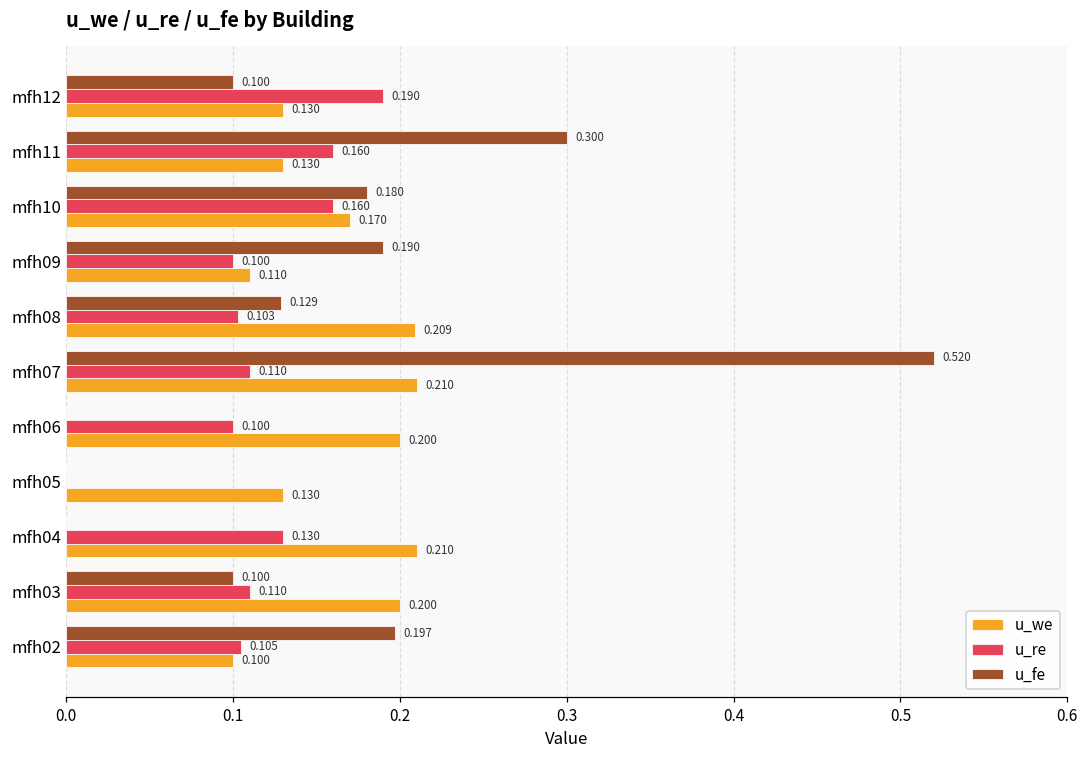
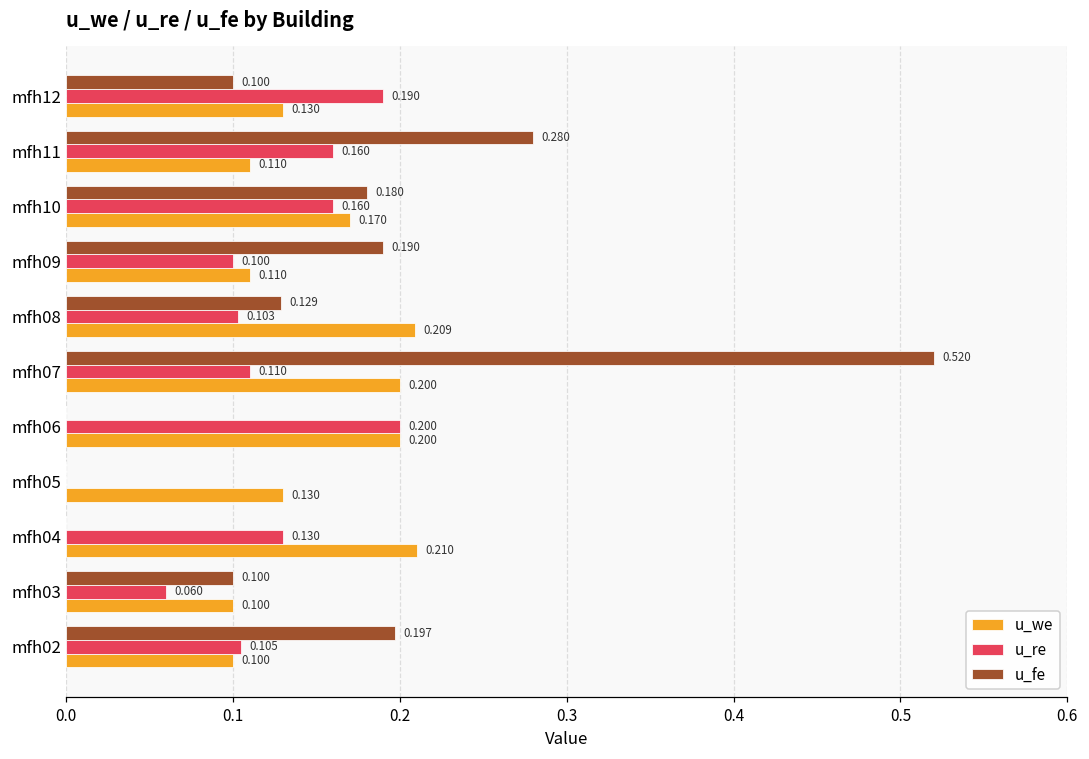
u_fe, mfh11: 0.300 -> 0.280
u_we, mfh11: 0.130 -> 0.110
u_we, mfh07: 0.210 -> 0.200
u_re, mfh06: 0.100 -> 0.200
u_re, mfh03: 0.110 -> 0.060
u_we, mfh03: 0.200 -> 0.100
